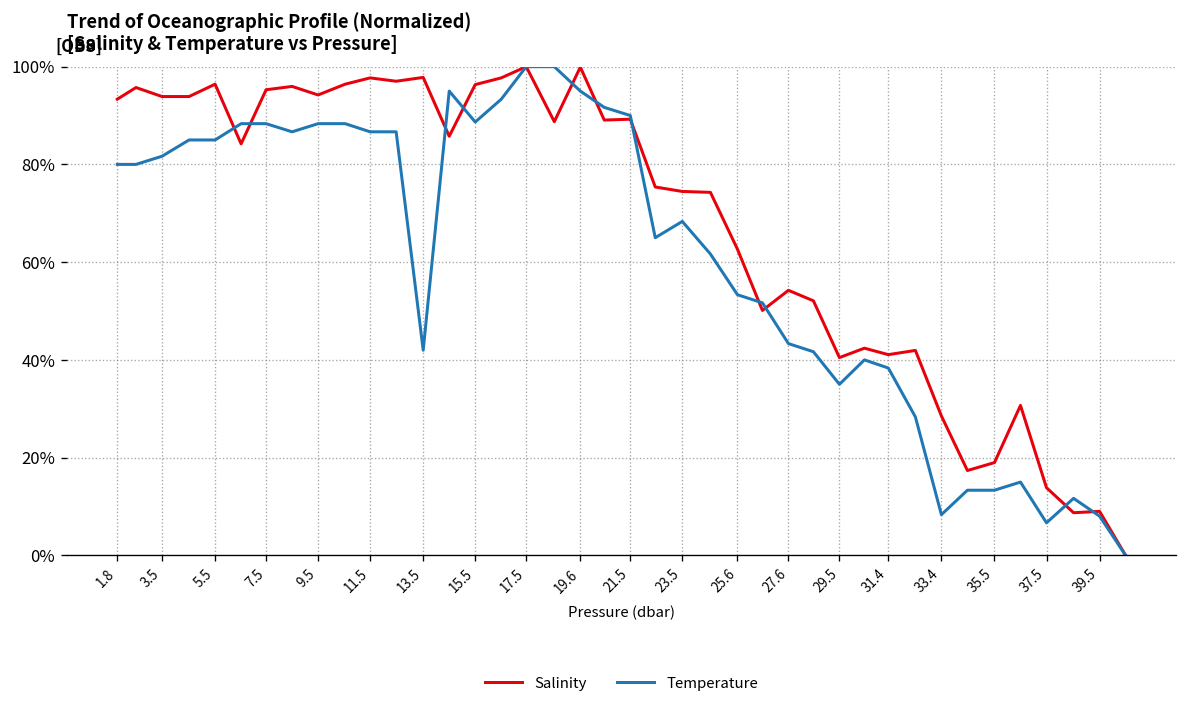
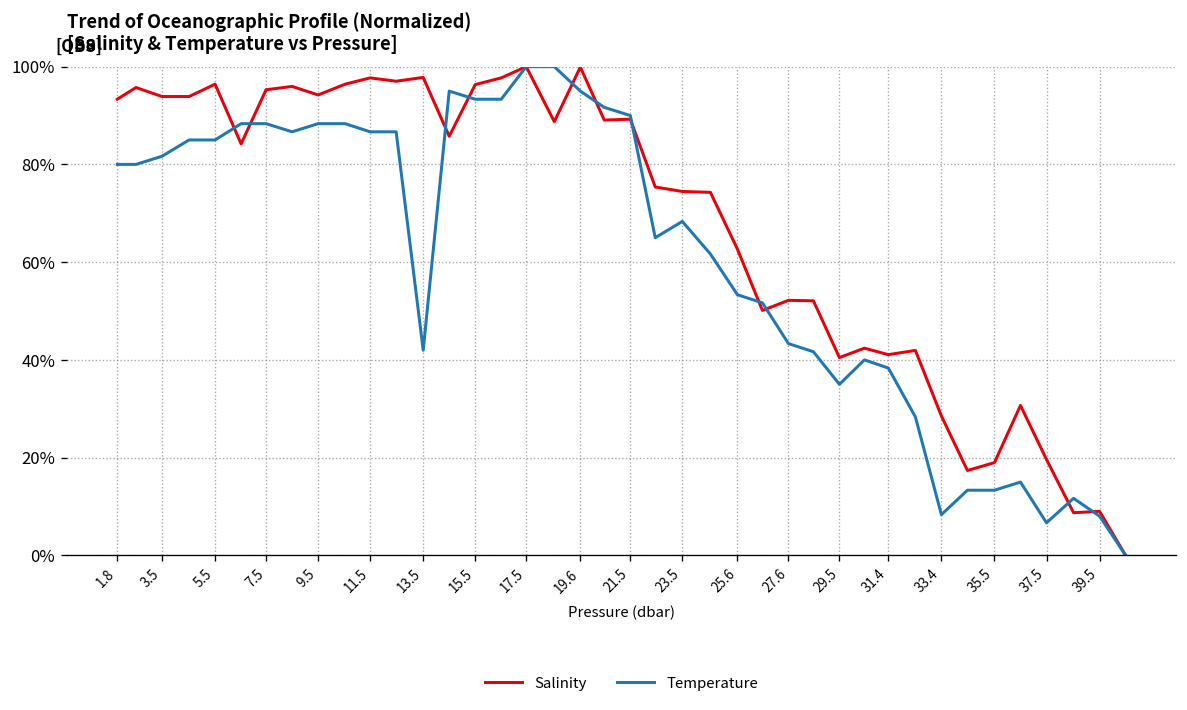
Temperature, 15.5: 89% -> 93%
Salinity, 27.6: 54% -> 52%
Salinity, 37.5: 14% -> 20%
